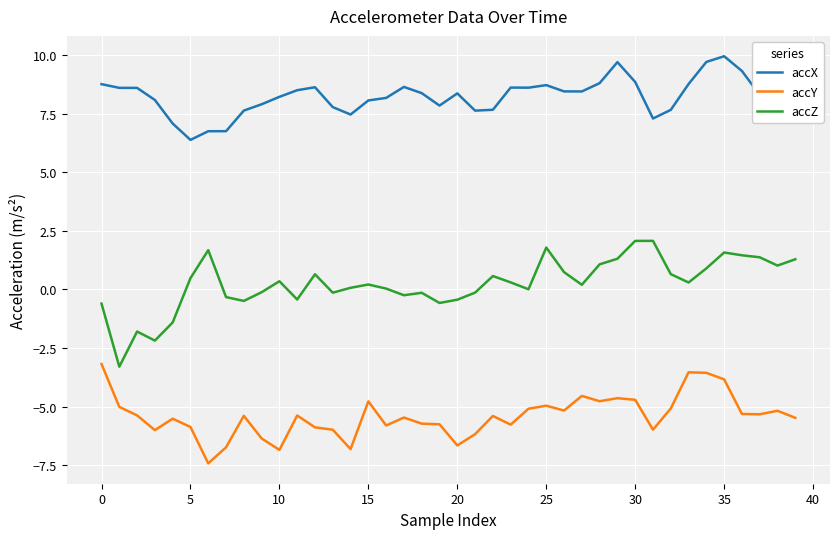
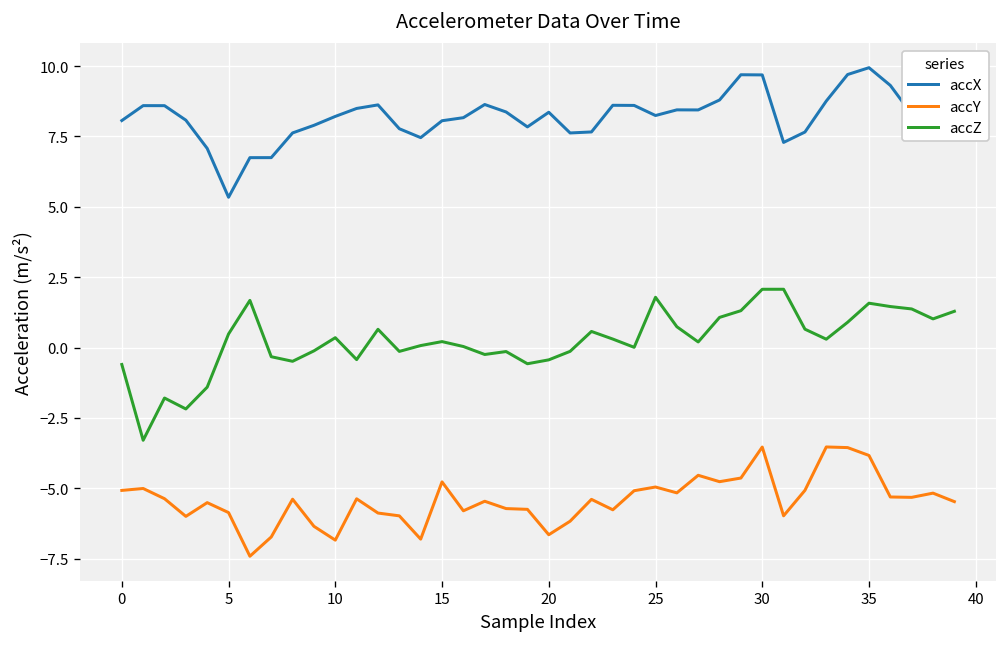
accX, 0: 8.8 -> 8.1
accY, 0: -3.2 -> -5.1
accX, 5: 6.4 -> 5.3
accX, 25: 8.7 -> 8.2
accX, 30: 8.8 -> 9.7
accY, 30: -4.7 -> -3.5
